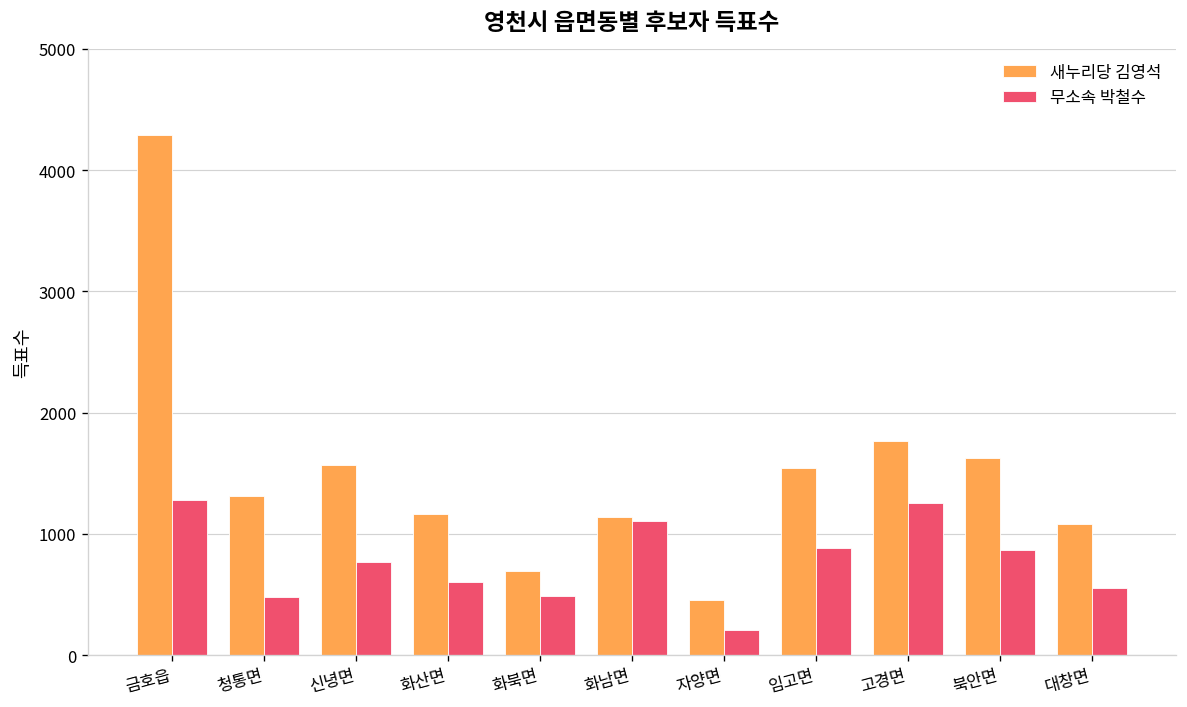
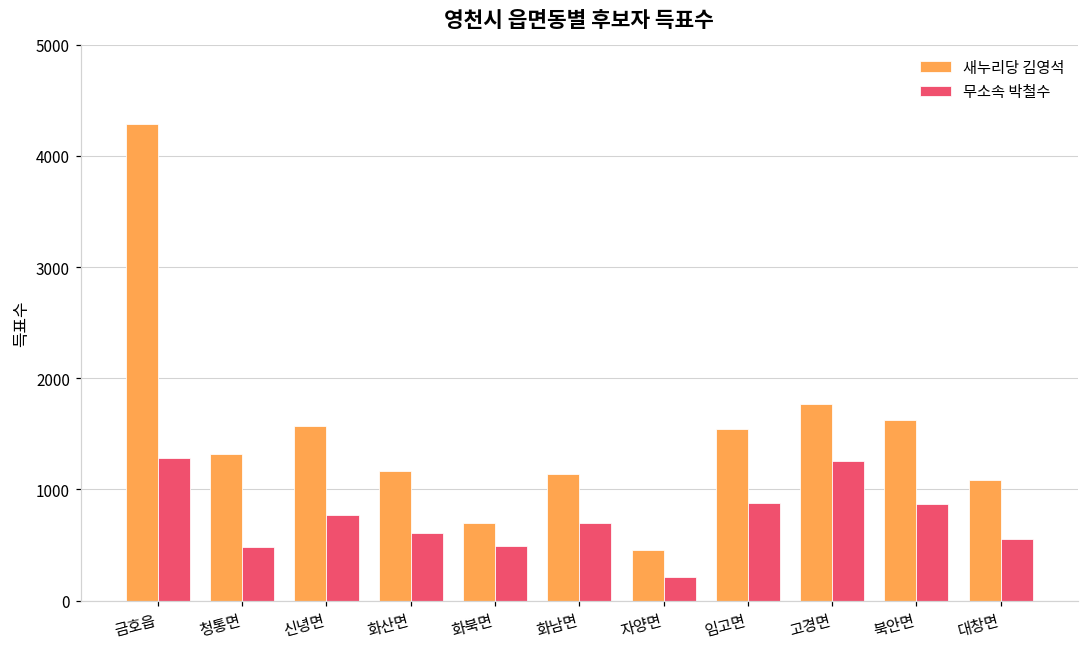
무소속 박철수, 화남면: 1110 -> 700
